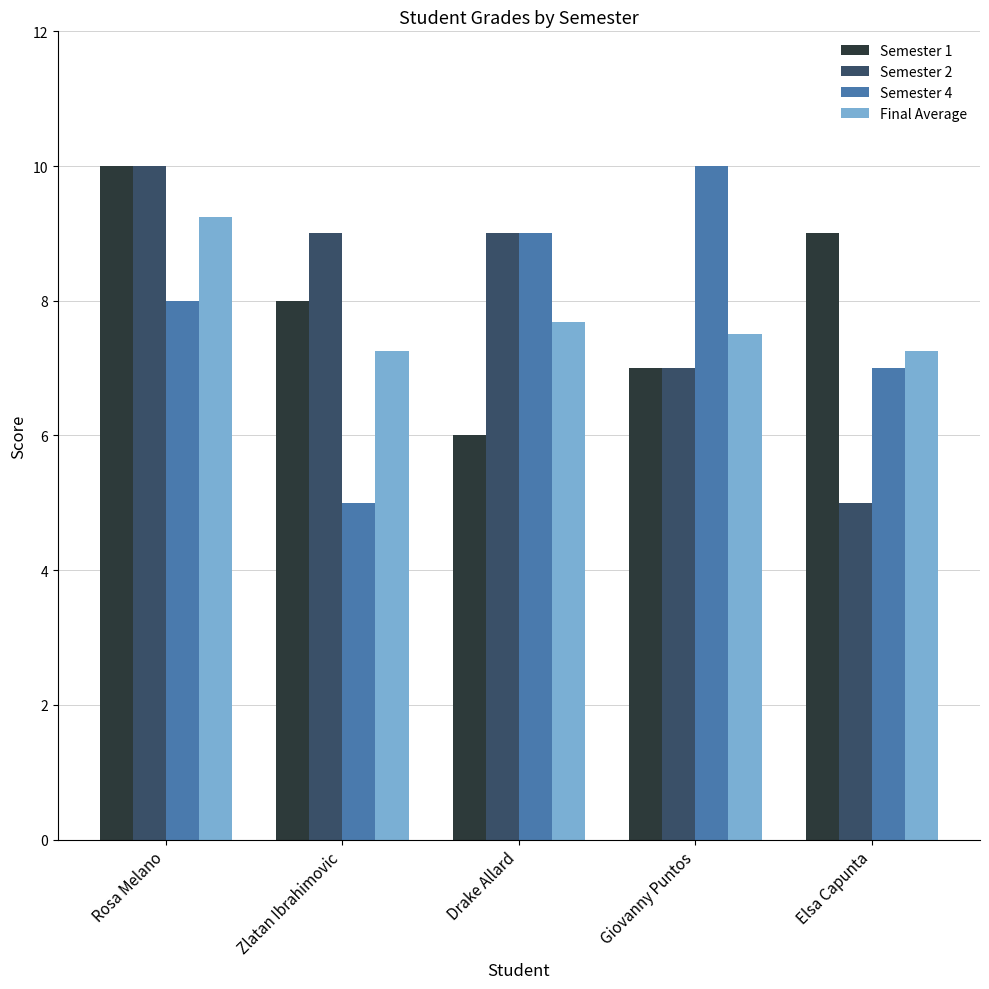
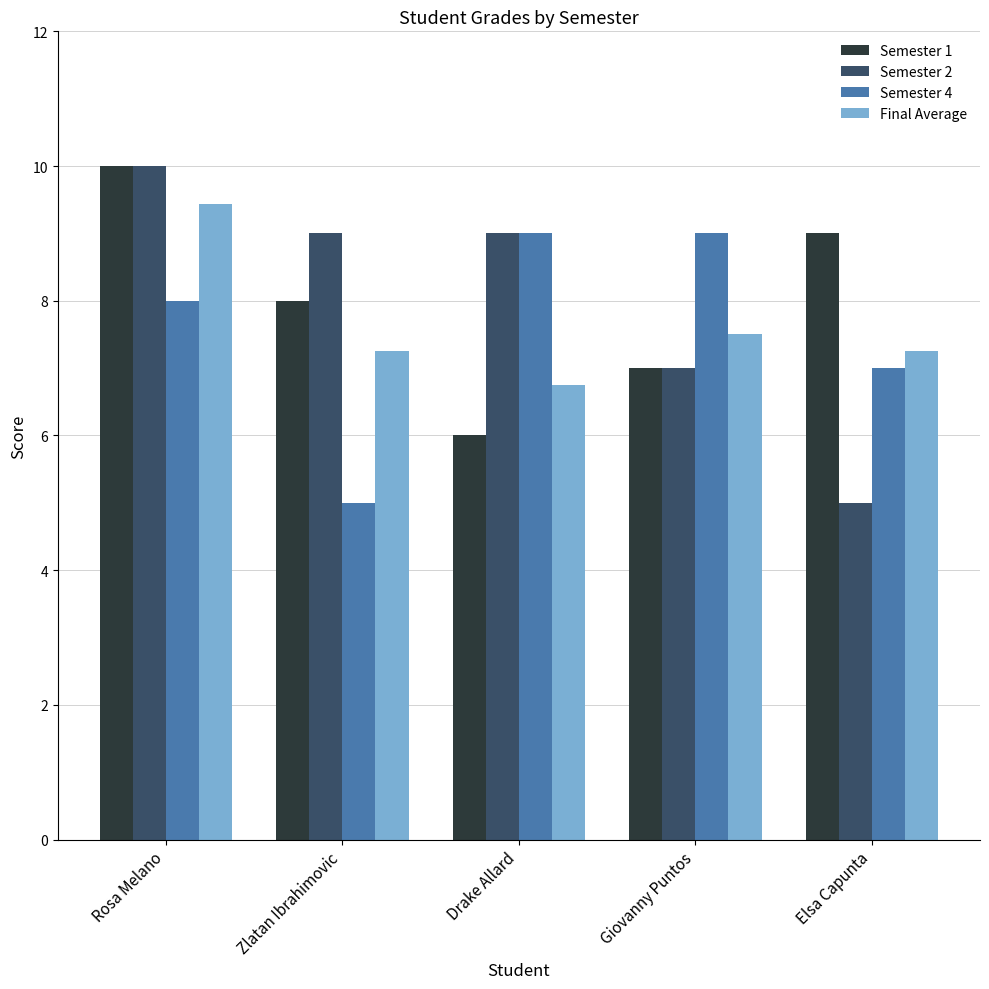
Final Average, Rosa Melano: 9.3 -> 9.4
Final Average, Drake Allard: 7.7 -> 6.8
Semester 4, Giovanny Puntos: 10 -> 9
